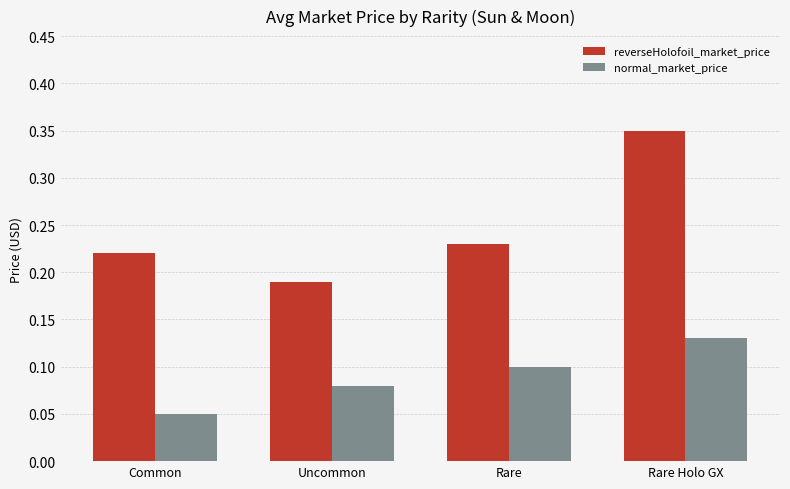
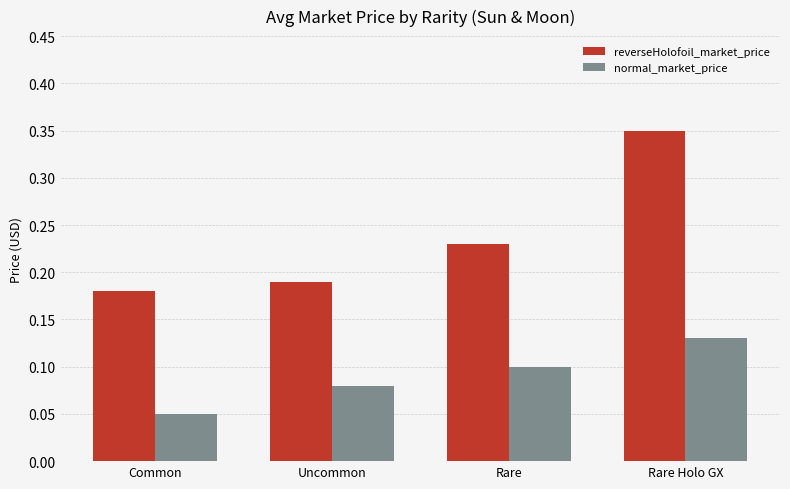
reverseHolofoil_market_price, Common: 0.22 -> 0.18
